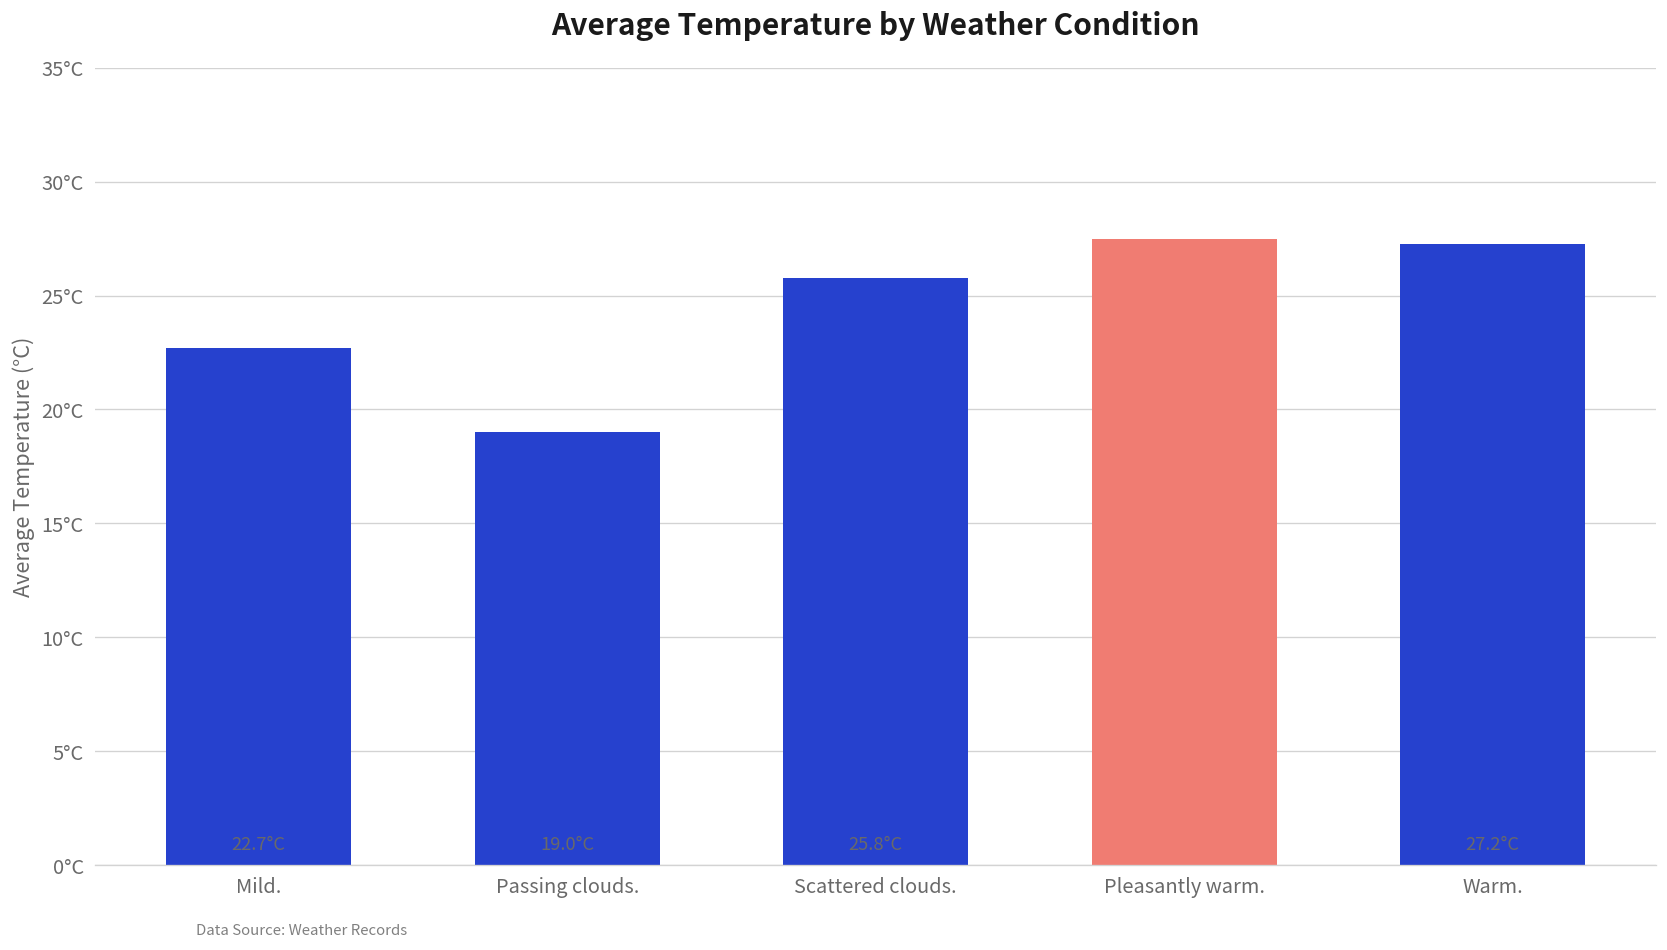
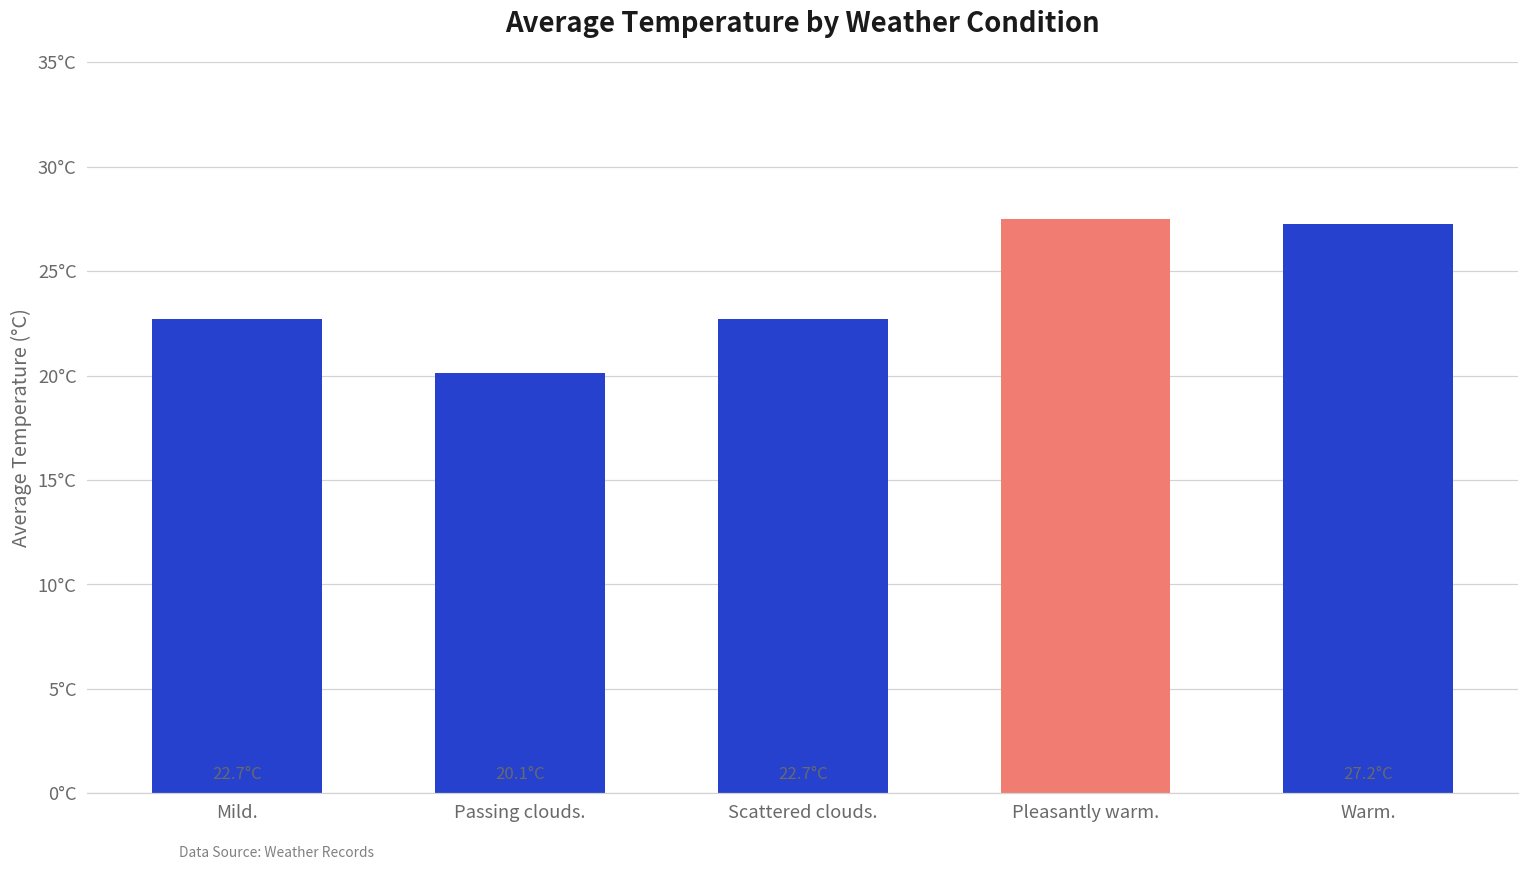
Passing clouds.: 19.0°C -> 20.1°C
Scattered clouds.: 25.8°C -> 22.7°C
